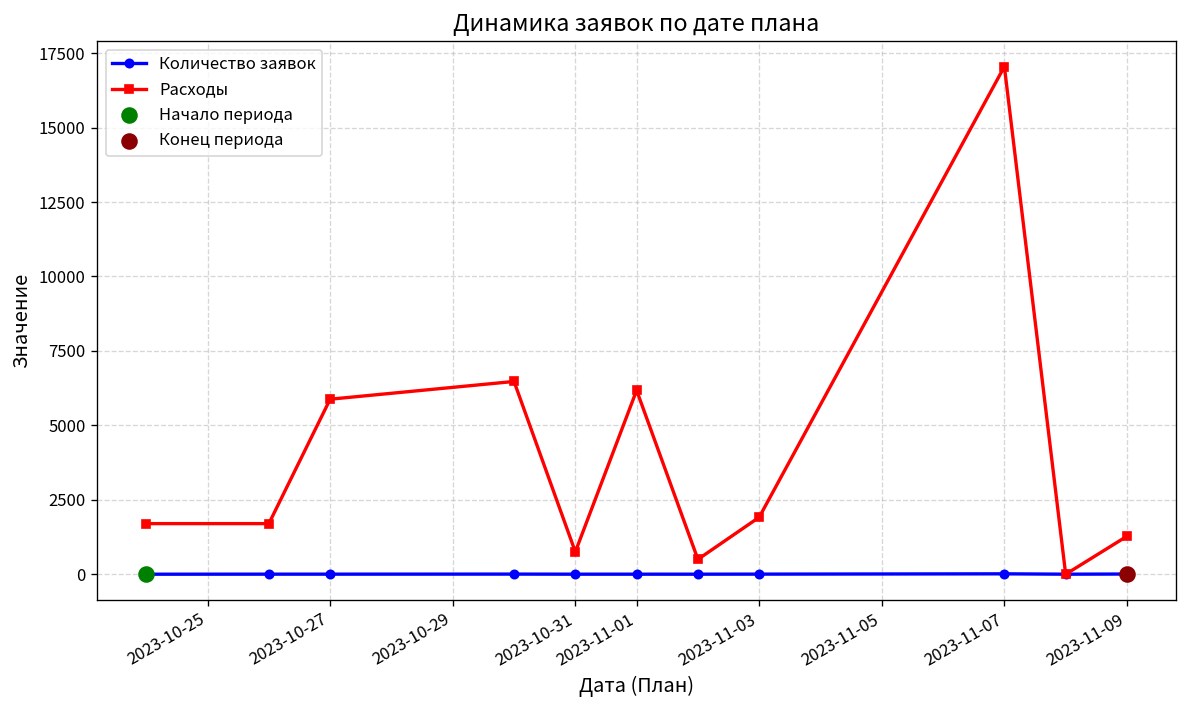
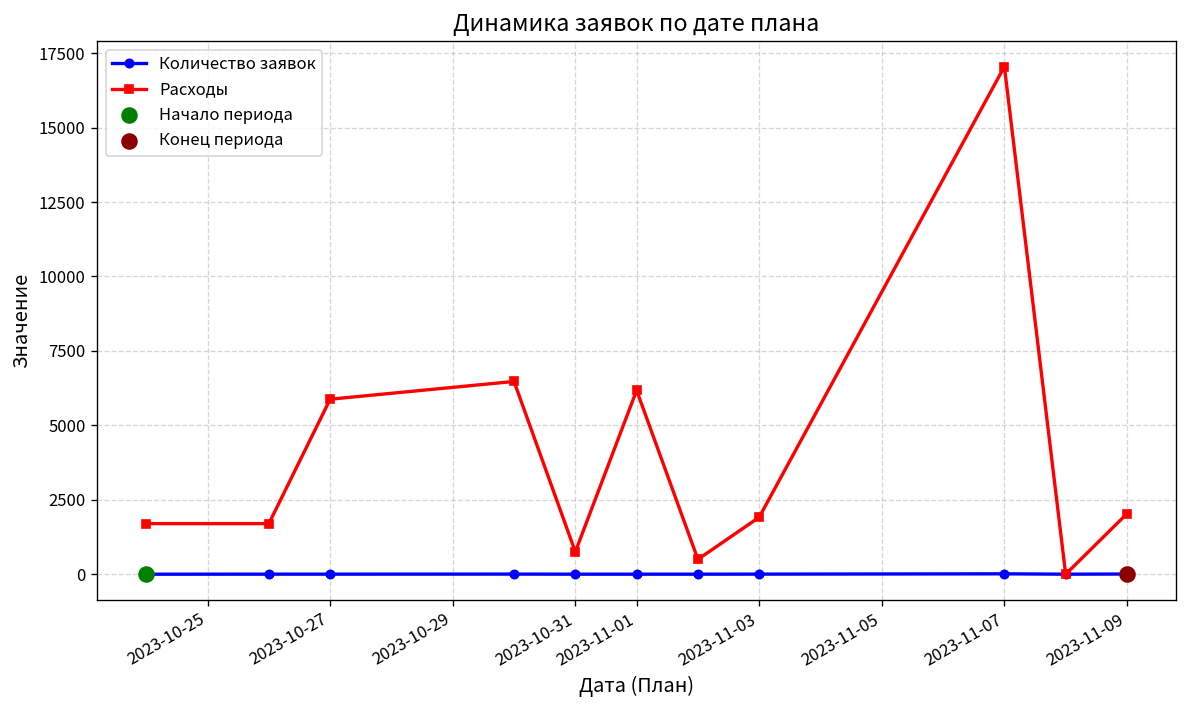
Расходы, 2023-11-09: 1300 -> 2000
